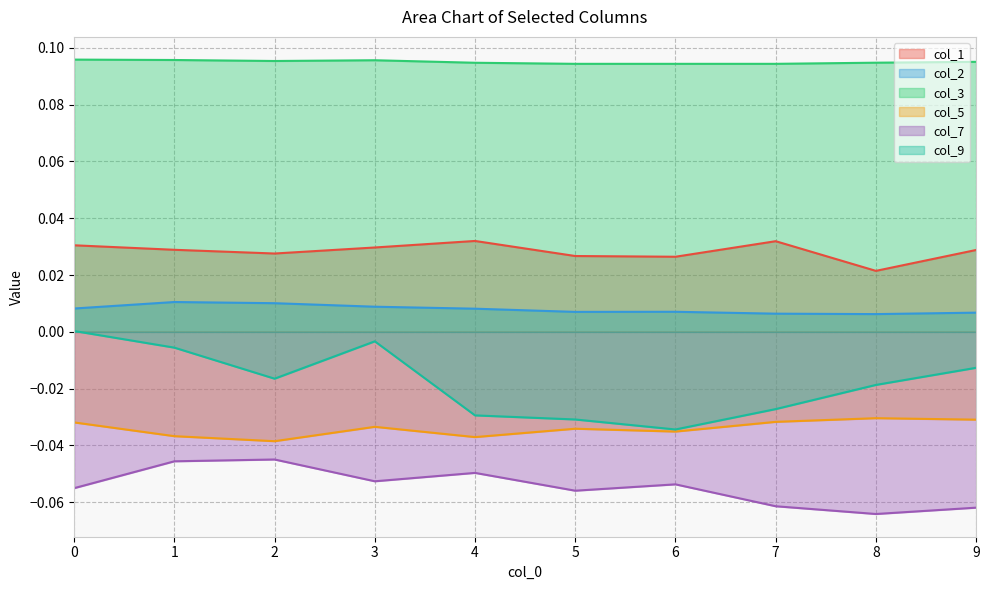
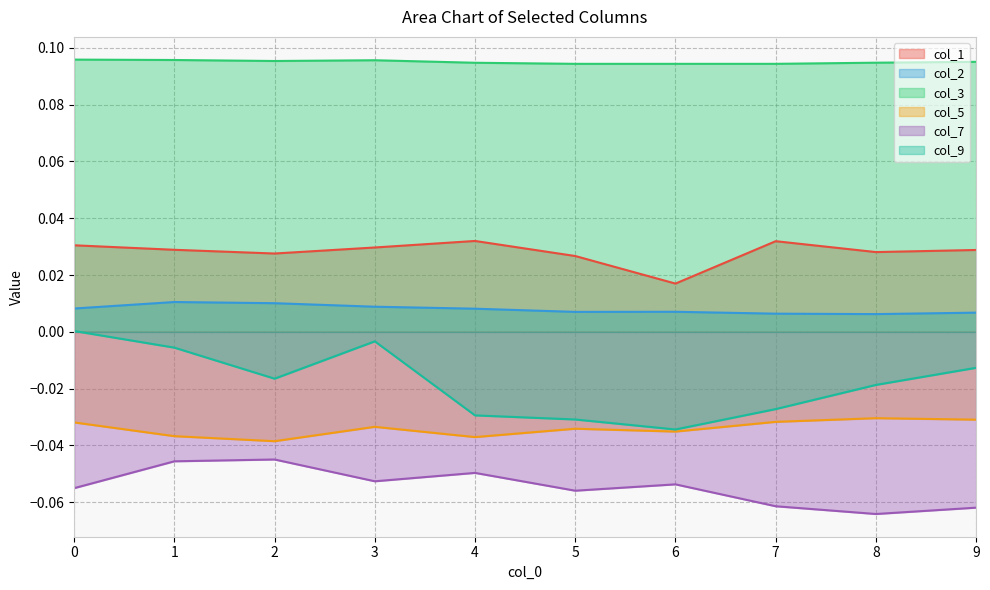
col_1, 6: 0.026 -> 0.017
col_1, 8: 0.021 -> 0.028
